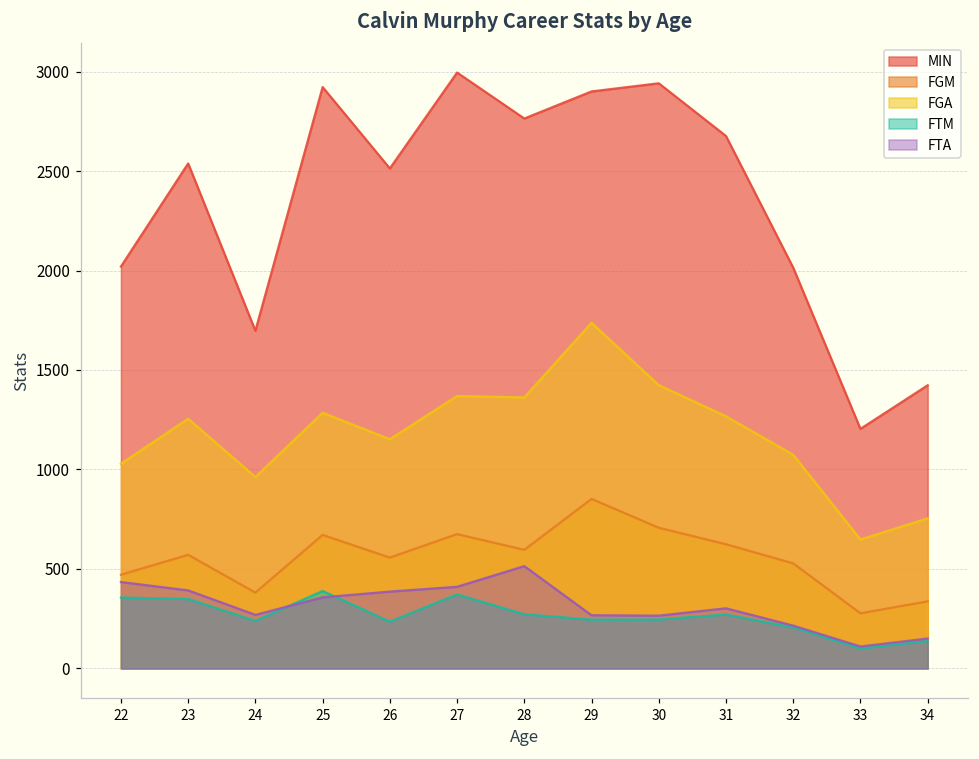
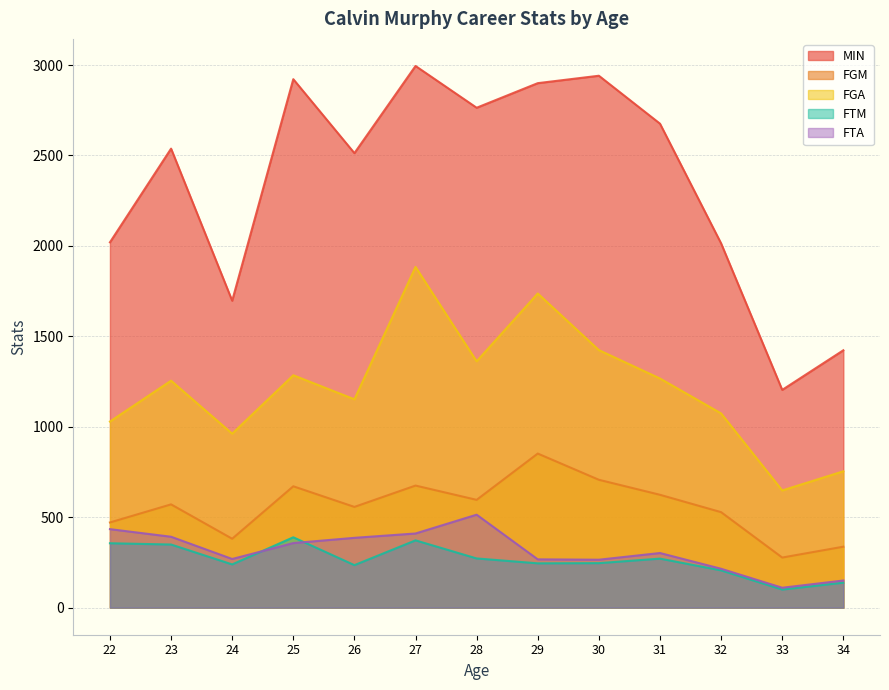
FGA, 27: 1370 -> 1880
